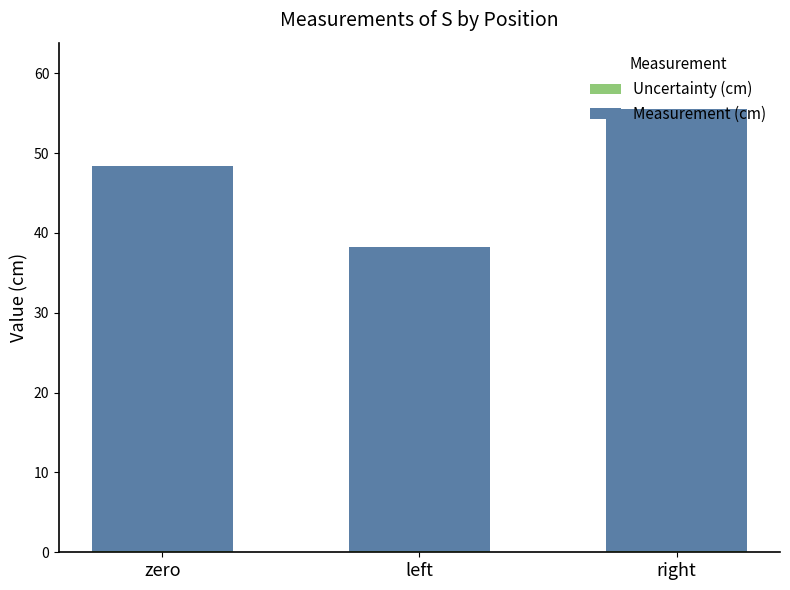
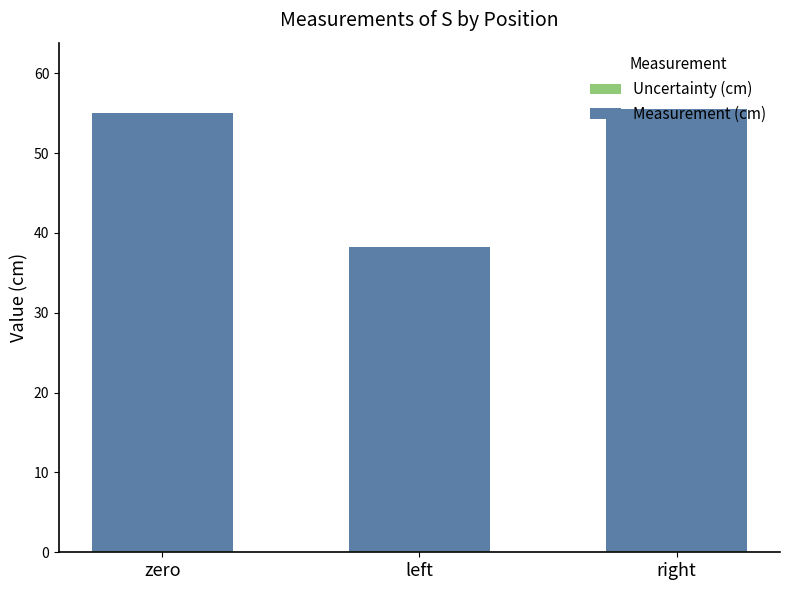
Measurement (cm), zero: 48 -> 55
